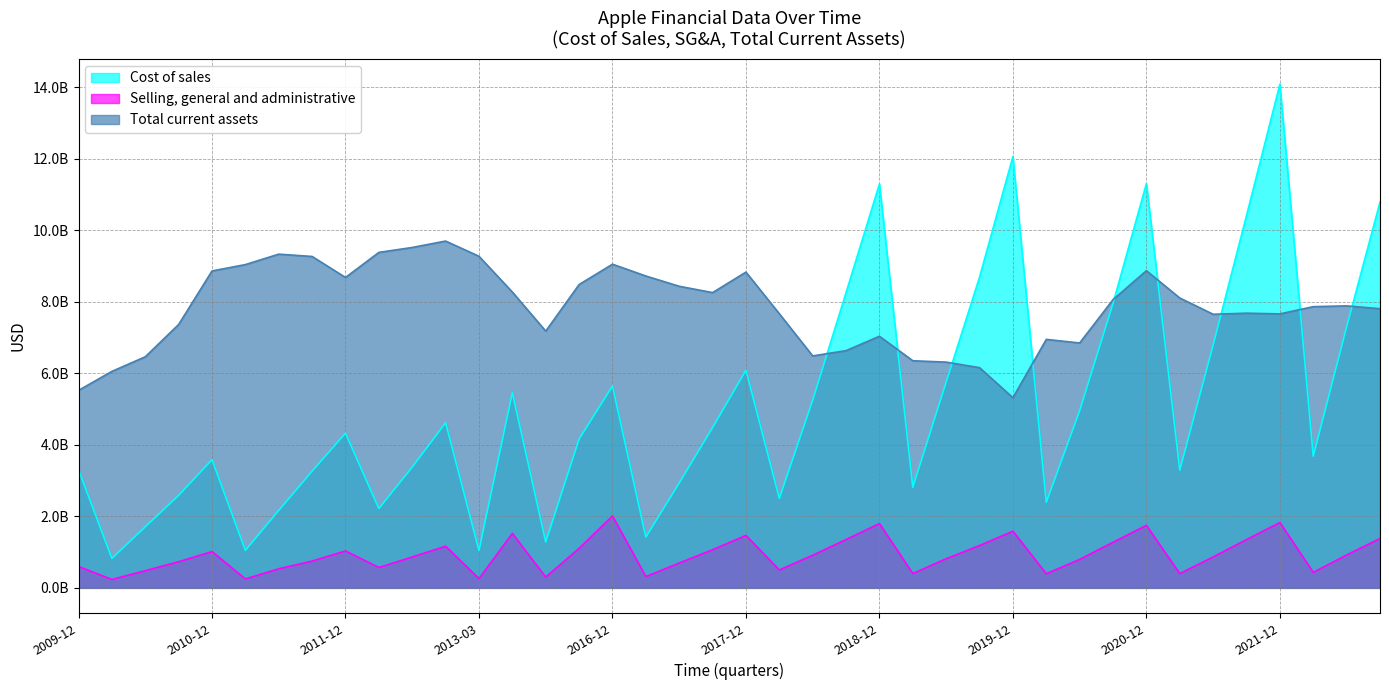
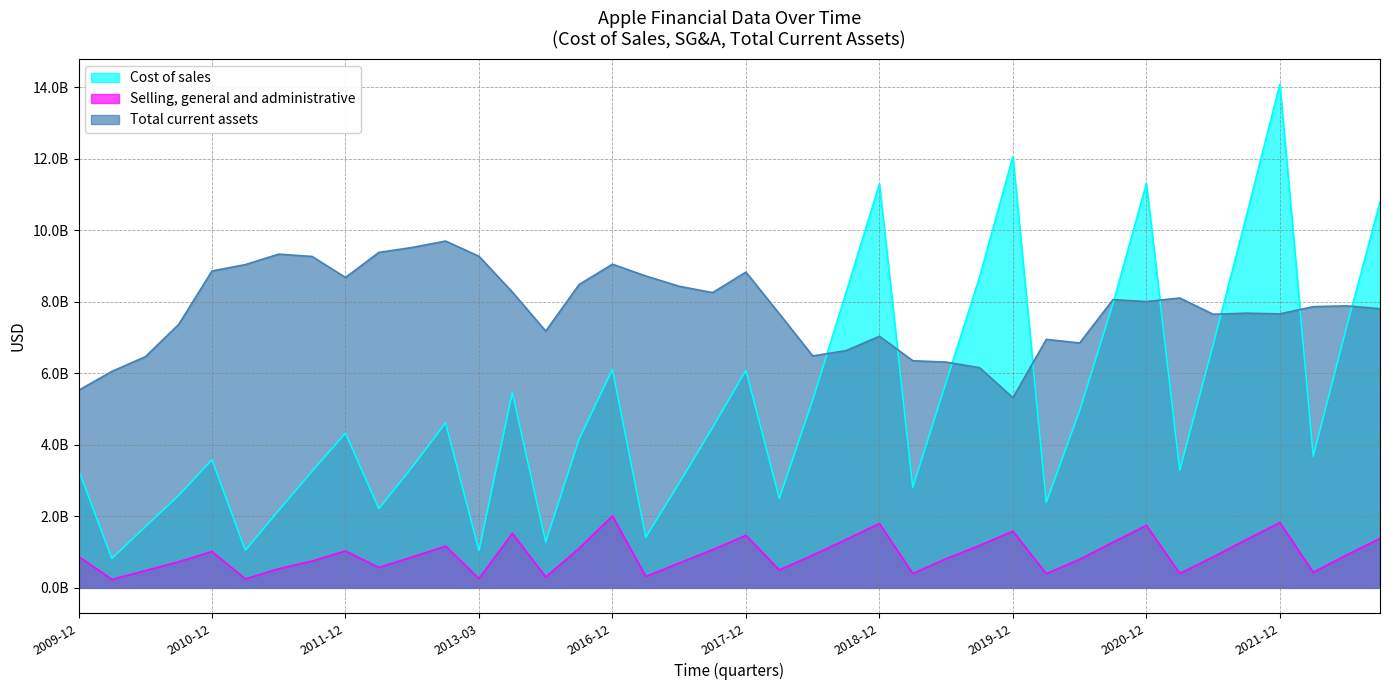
Selling, general and administrative, 2009-12: 600000000 -> 900000000
Cost of sales, 2016-12: 5600000000 -> 6100000000
Total current assets, 2020-12: 8900000000 -> 8000000000
